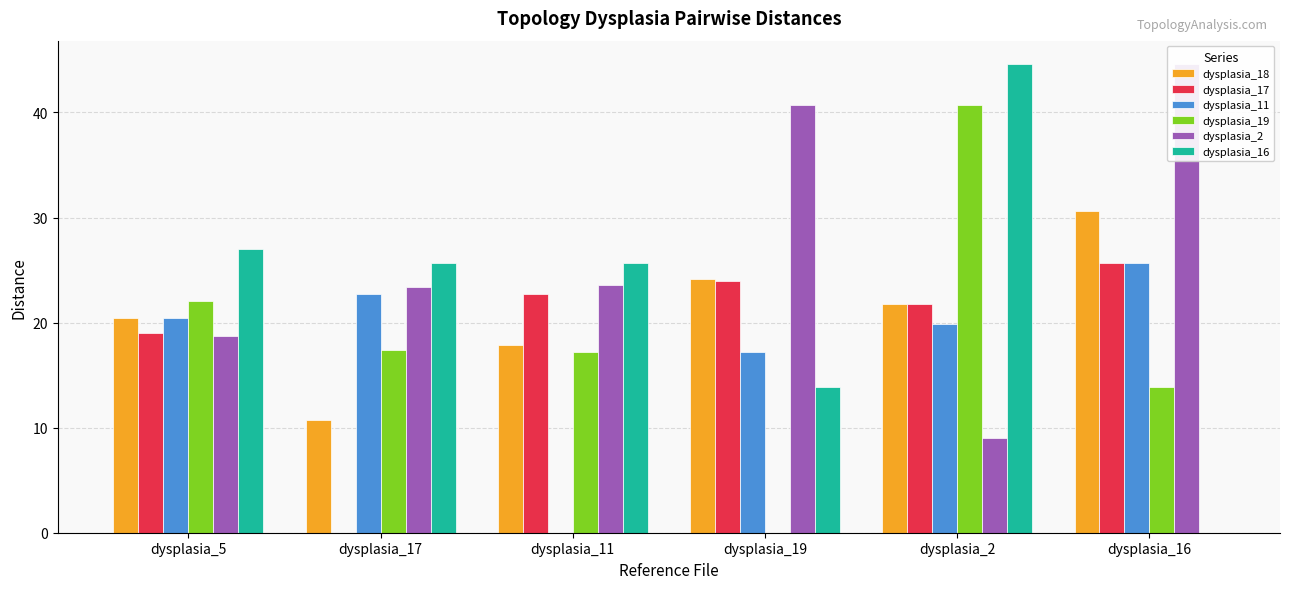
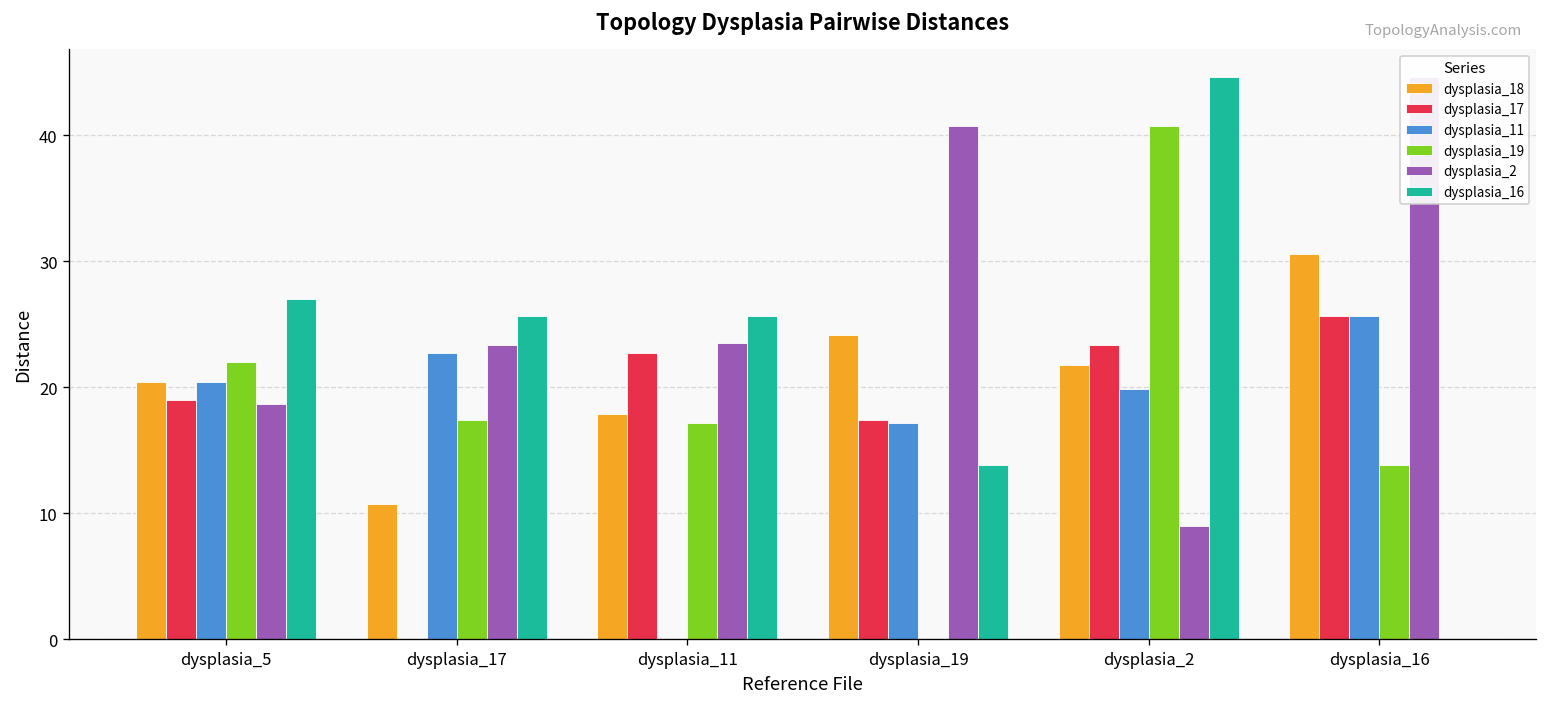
dysplasia_17, dysplasia_19: 23.9 -> 17.4
dysplasia_17, dysplasia_2: 21.8 -> 23.4
